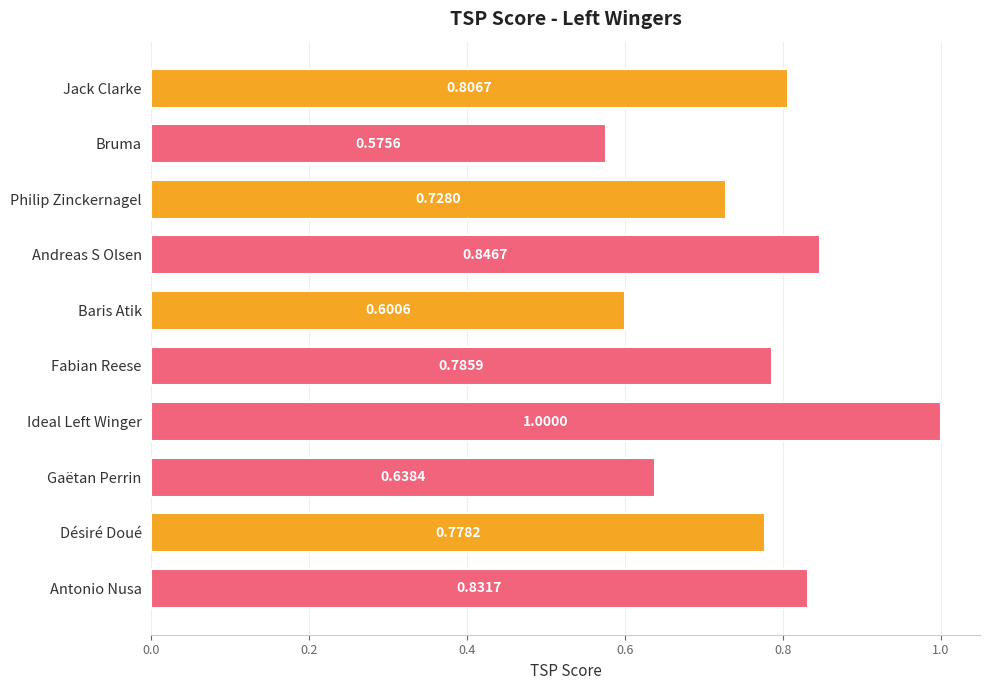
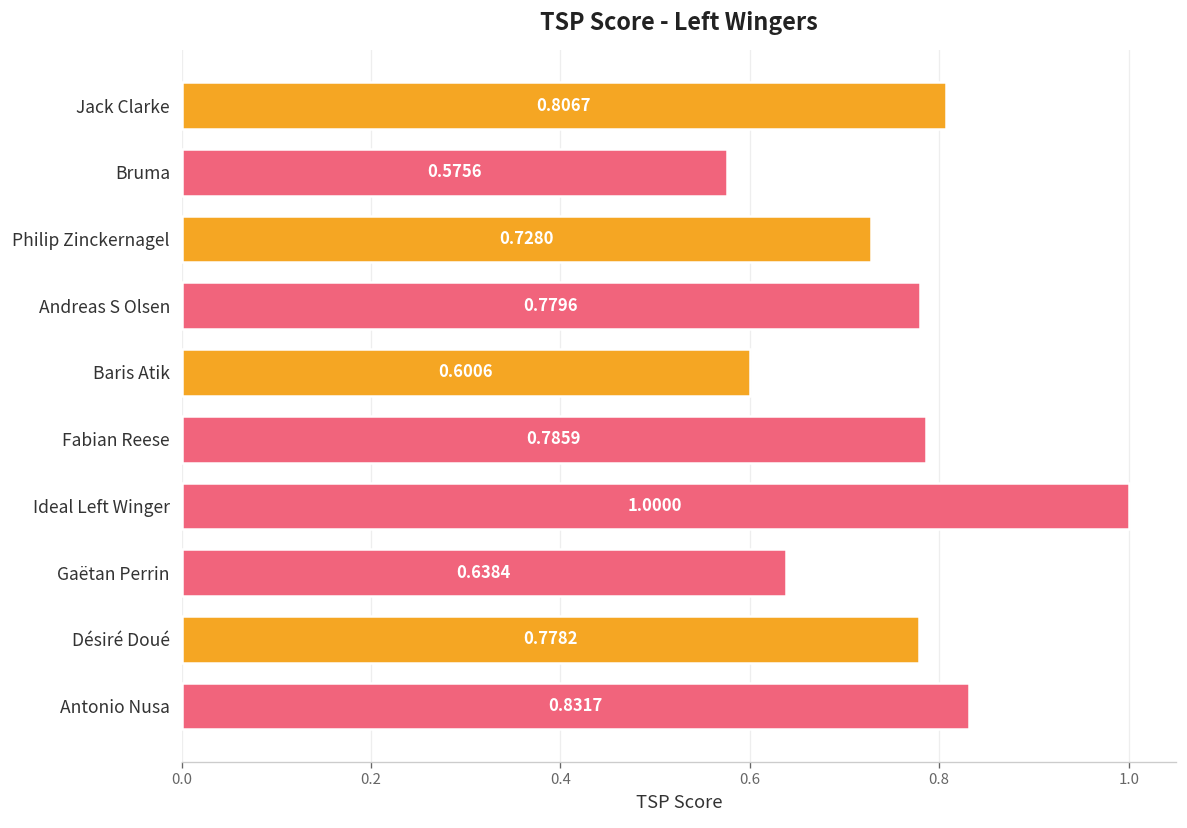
Andreas S Olsen: 0.8467 -> 0.7796
